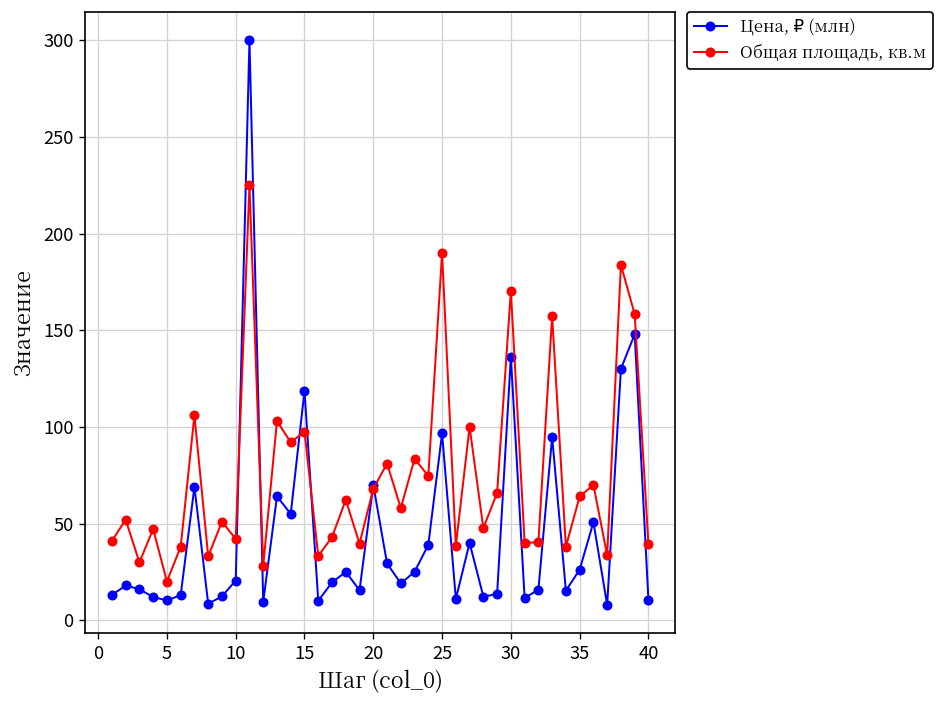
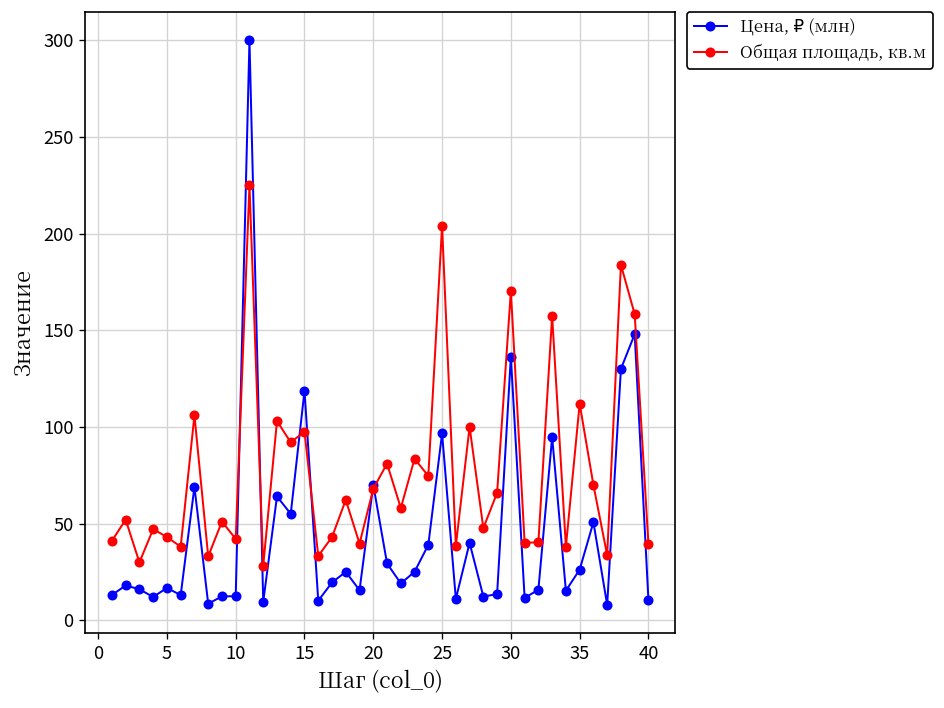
Цена, ₽ (млн), 5: 10 -> 17
Общая площадь, кв.м, 5: 20 -> 43
Цена, ₽ (млн), 10: 21 -> 12
Общая площадь, кв.м, 25: 190 -> 204
Общая площадь, кв.м, 35: 64 -> 112
